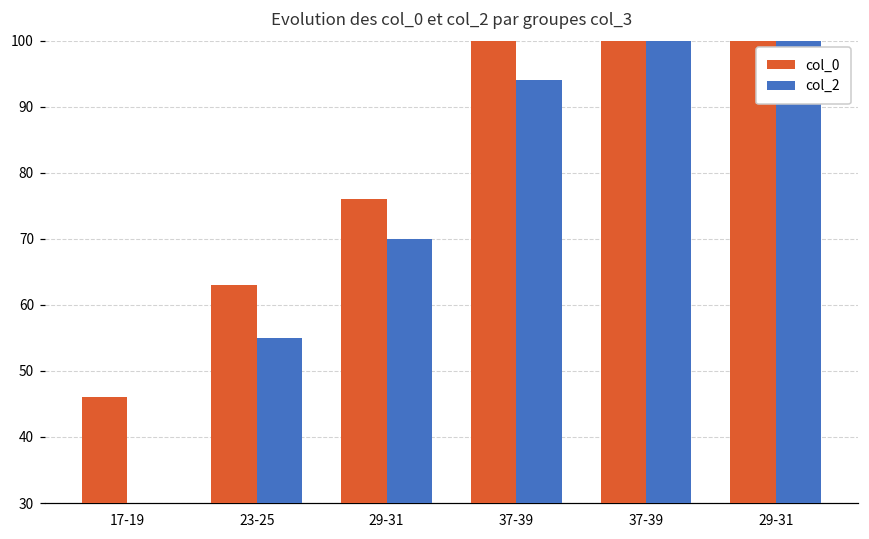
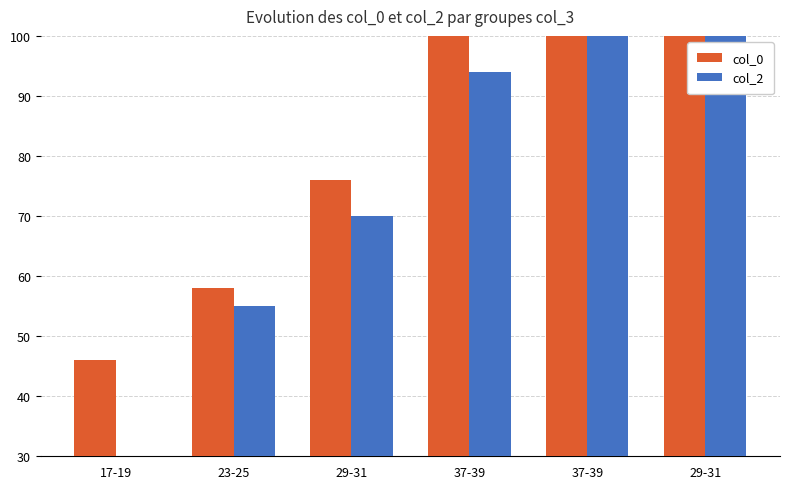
col_0, 23-25: 63 -> 58
